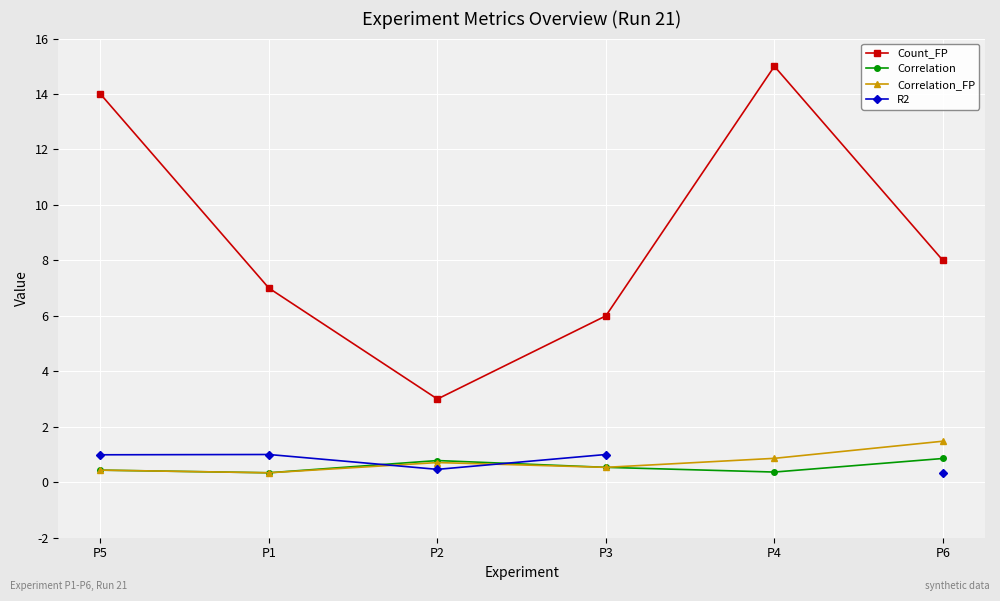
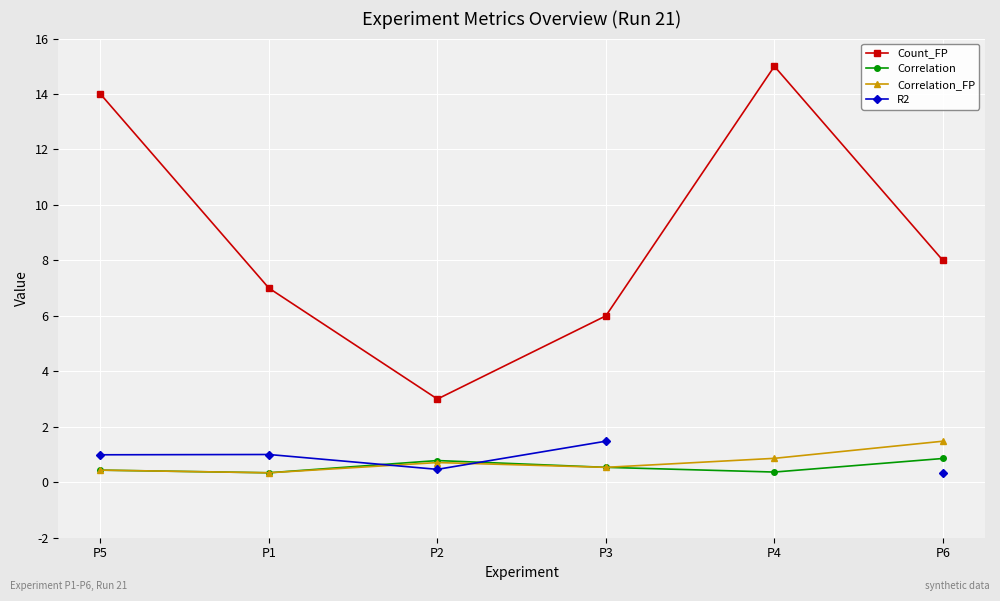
R2, P3: 1.0 -> 1.5
